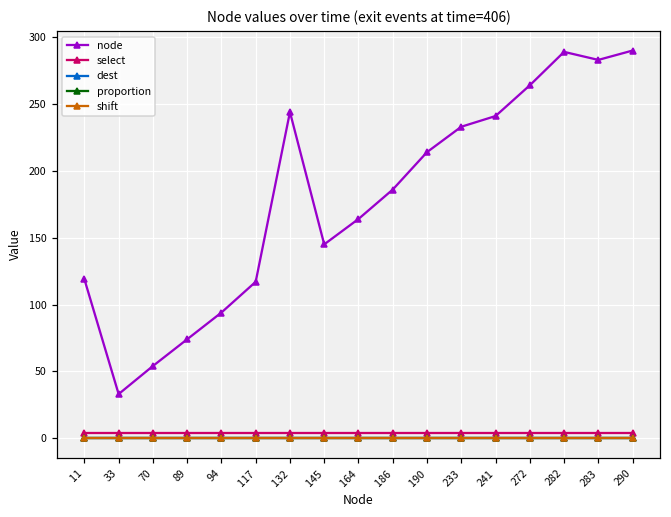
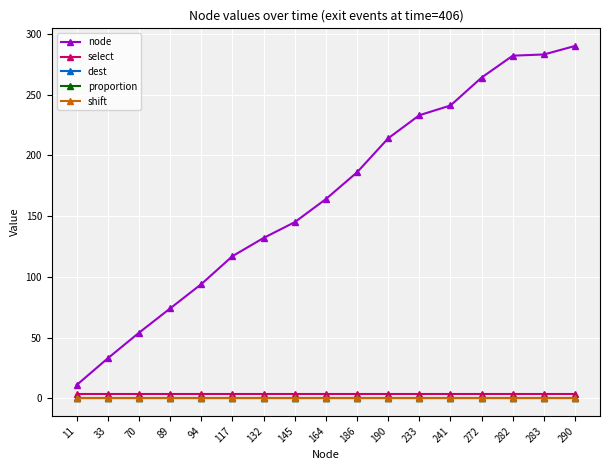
node, 11: 119 -> 11
node, 132: 244 -> 132
node, 282: 289 -> 282
